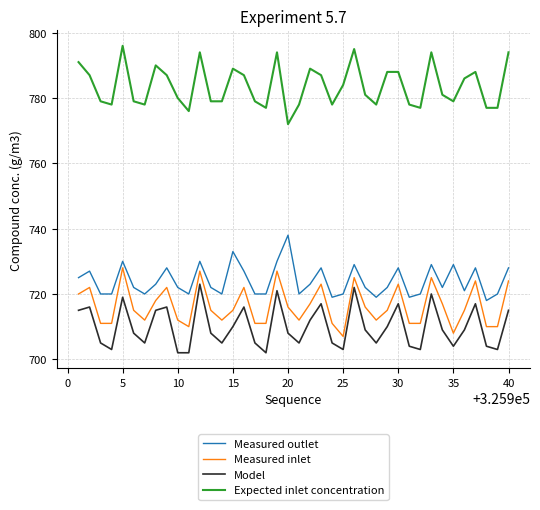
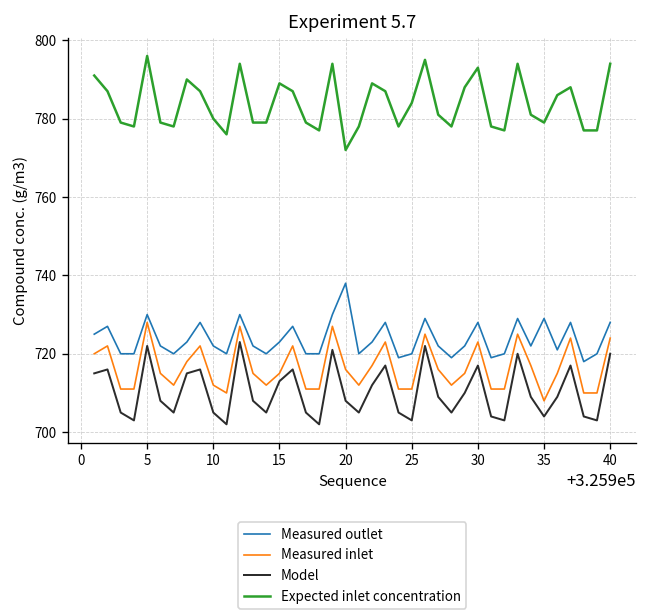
Model, 5: 719 -> 722
Model, 10: 702 -> 705
Measured outlet, 15: 733 -> 723
Model, 15: 710 -> 713
Measured inlet, 25: 707 -> 711
Expected inlet concentration, 30: 788 -> 793
Model, 40: 715 -> 720
